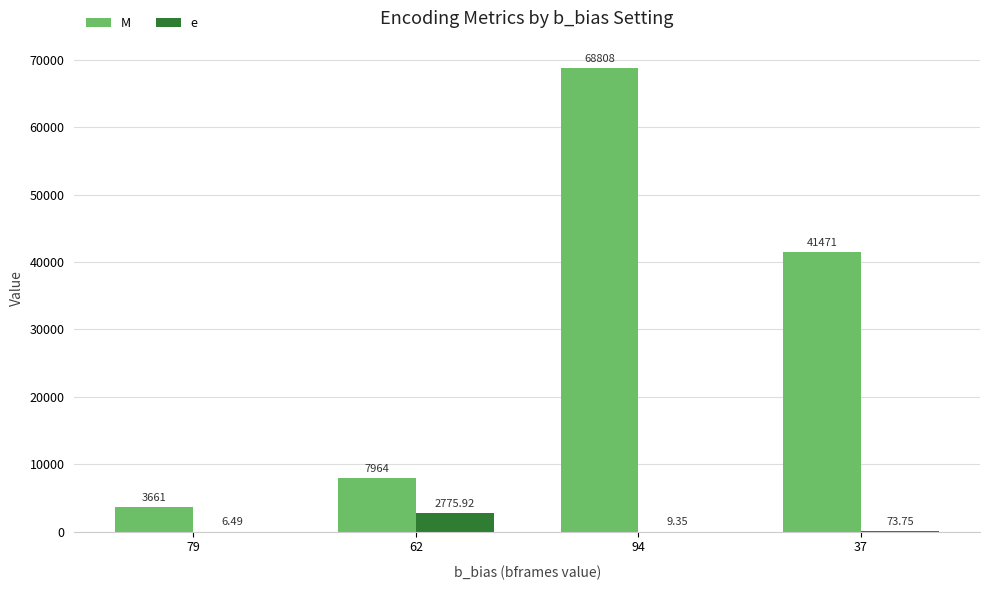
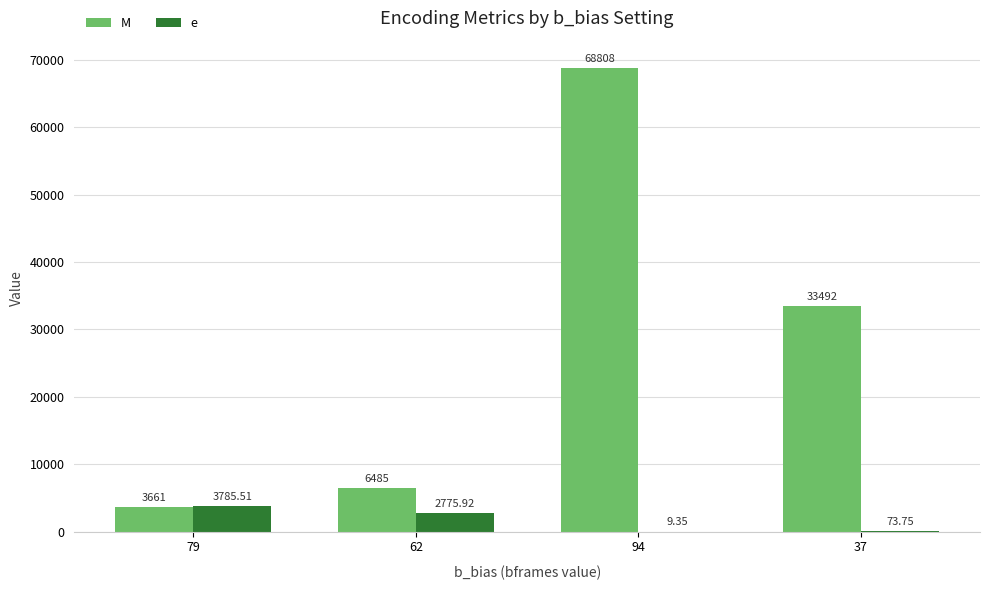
e, 79: 6.49 -> 3785.51
M, 62: 7964 -> 6485
M, 37: 41471 -> 33492
